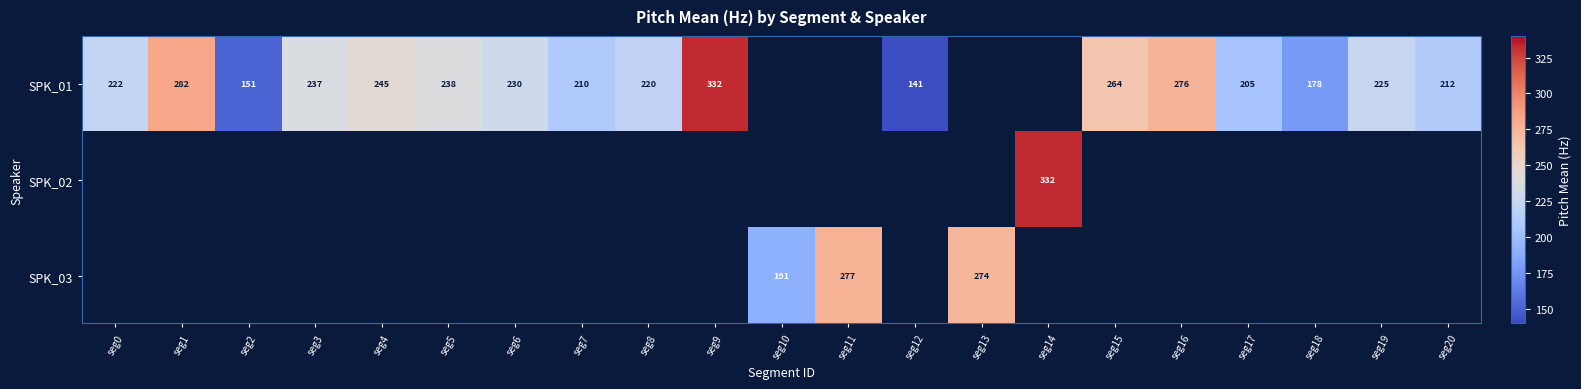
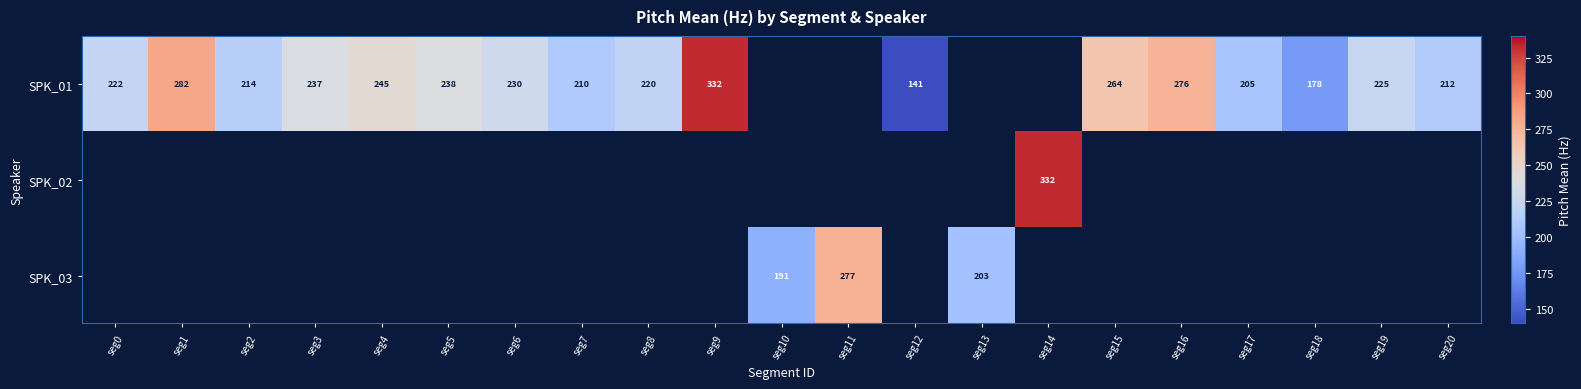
SPK_01, seg2: 151 -> 214
SPK_03, seg13: 274 -> 203
